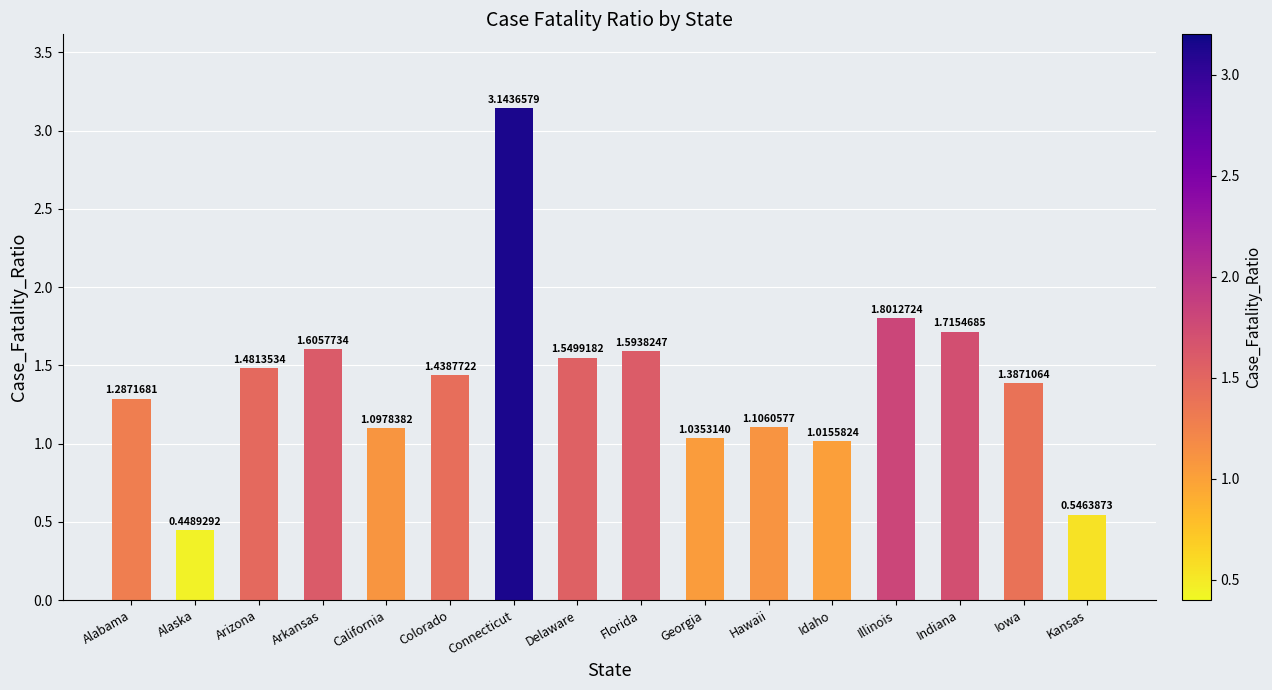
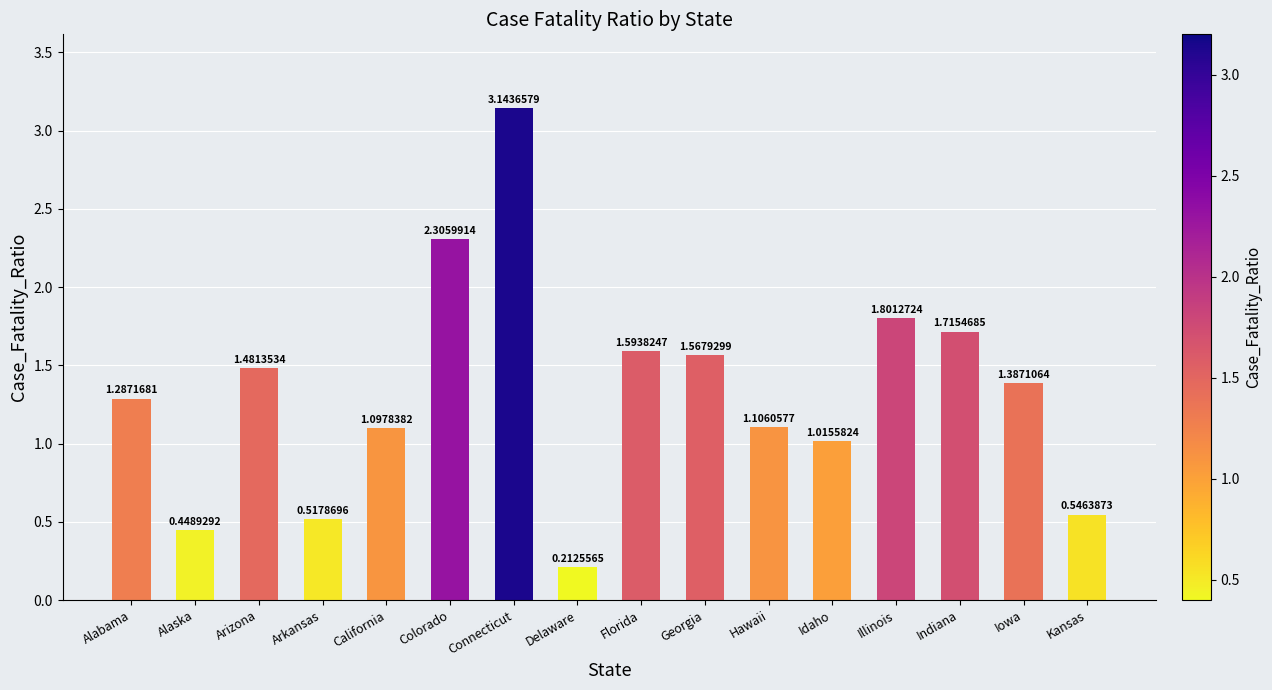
Arkansas: 1.6057734 -> 0.5178696
Colorado: 1.4387722 -> 2.3059914
Delaware: 1.5499182 -> 0.2125565
Georgia: 1.0353140 -> 1.5679299
